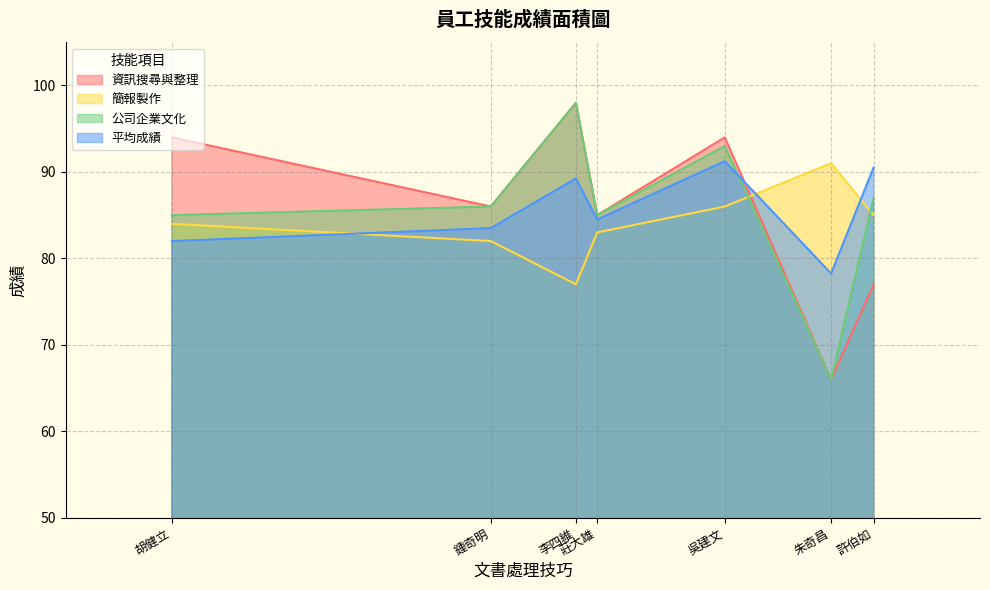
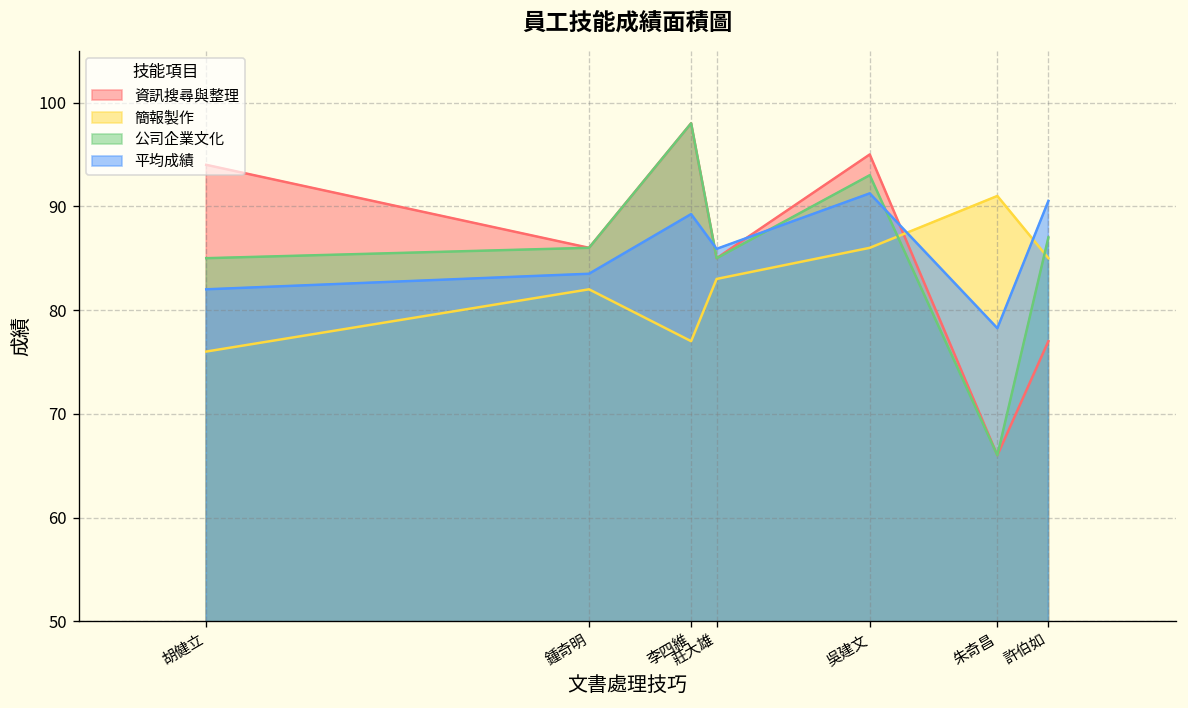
簡報製作, 胡健立: 84 -> 76
平均成績, 莊大雄: 85 -> 86
資訊搜尋與整理, 吳建文: 94 -> 95
